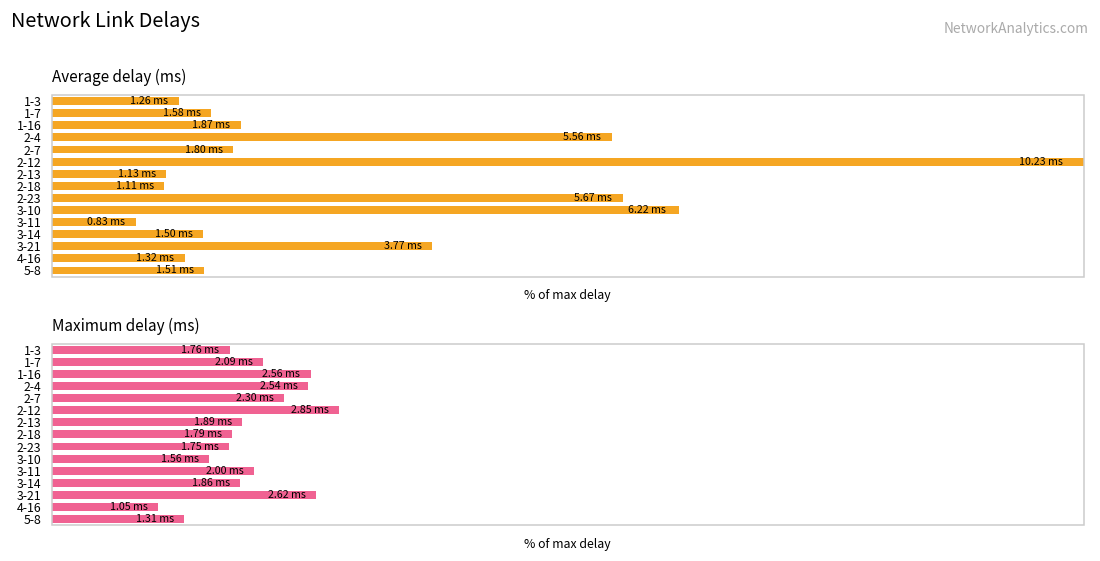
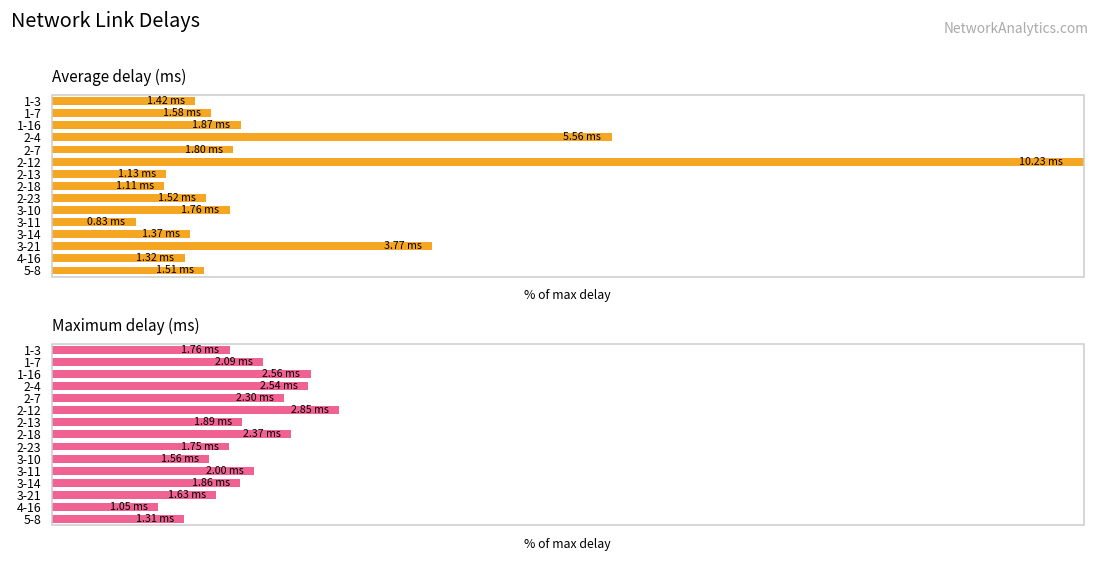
Average delay (ms), 1-3: 1.26 -> 1.42
Average delay (ms), 2-23: 5.67 -> 1.52
Average delay (ms), 3-10: 6.22 -> 1.76
Average delay (ms), 3-14: 1.50 -> 1.37
Maximum delay (ms), 2-18: 1.79 -> 2.37
Maximum delay (ms), 3-21: 2.62 -> 1.63
